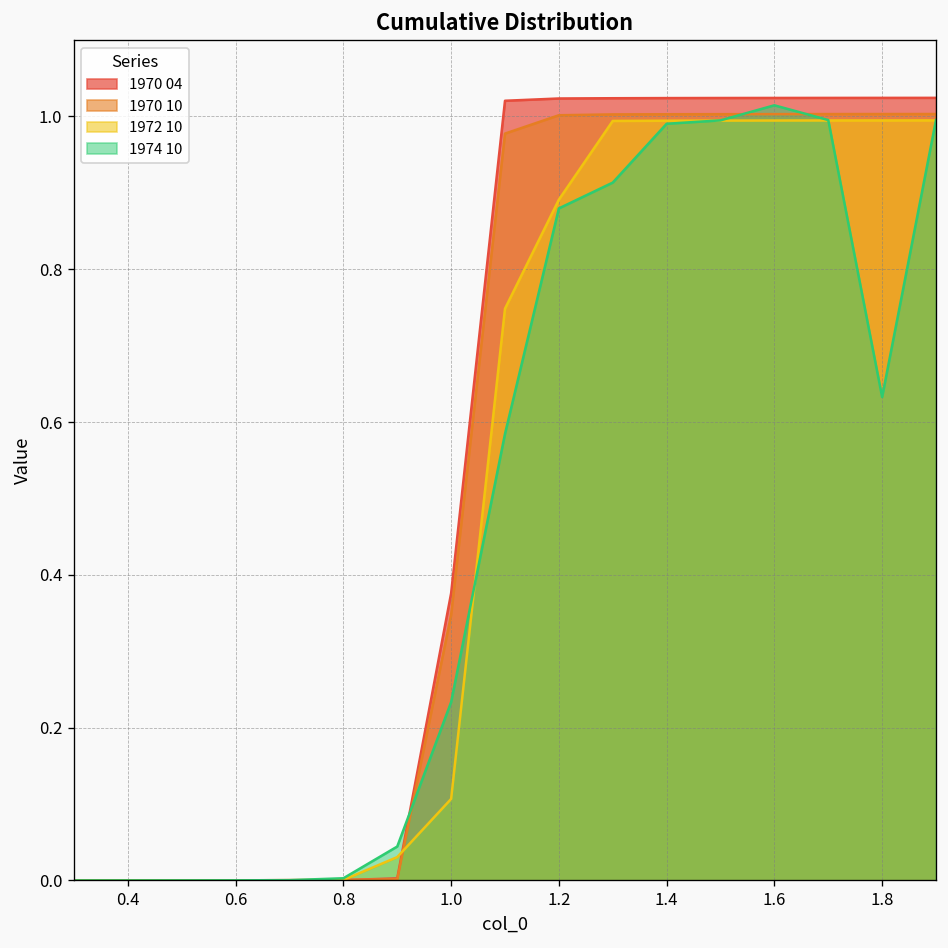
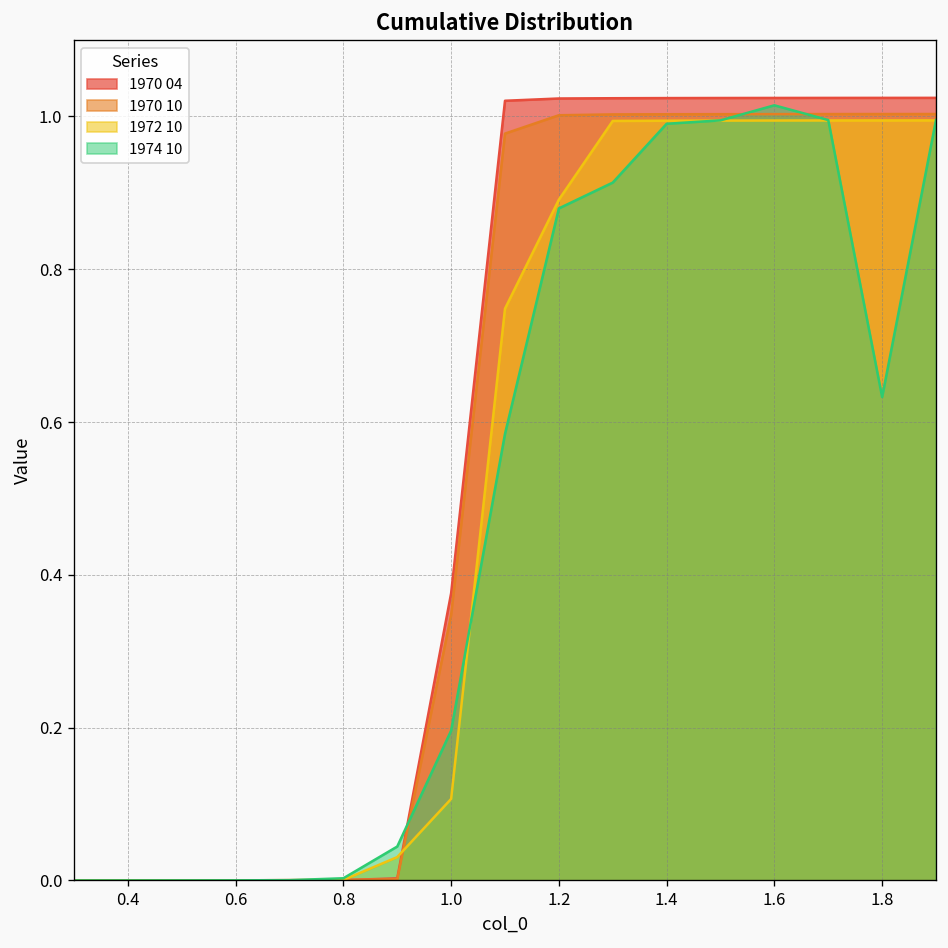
1974 10, 1.0: 0.23 -> 0.20
